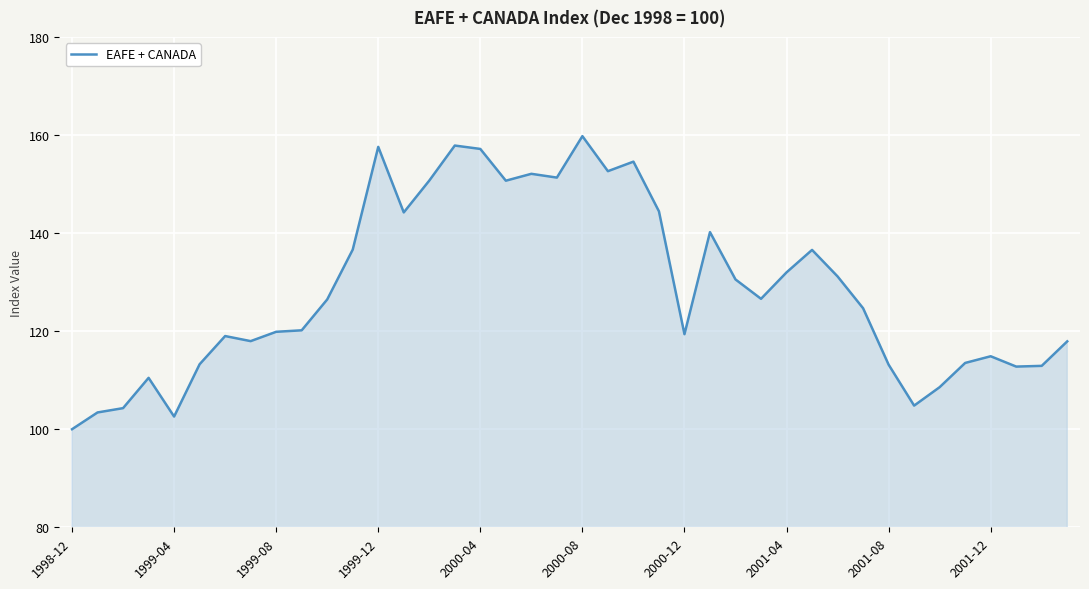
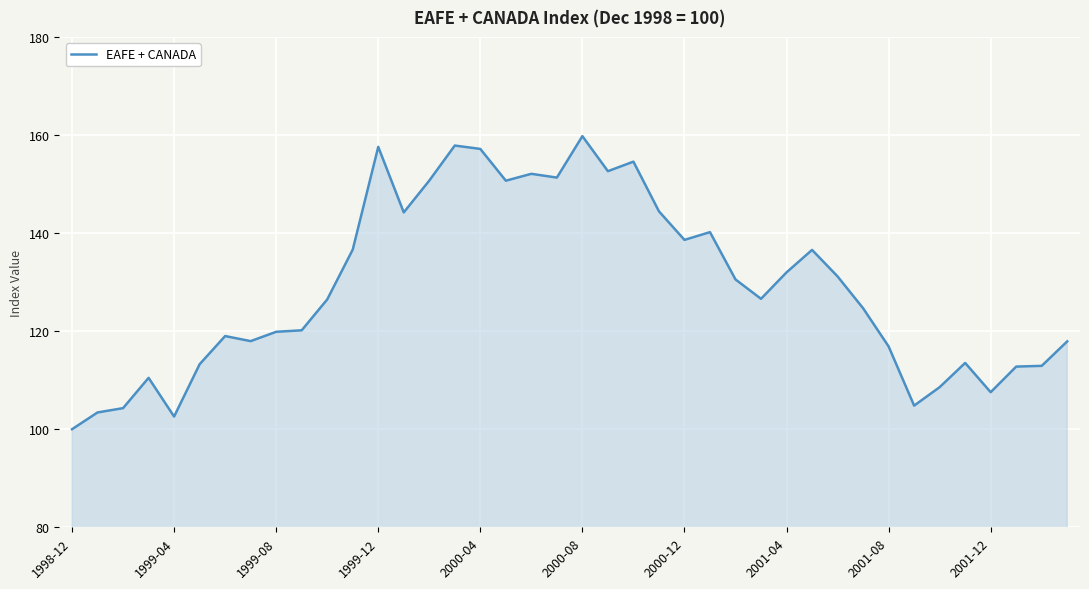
2000-12: 119 -> 139
2001-08: 113 -> 117
2001-12: 115 -> 108
